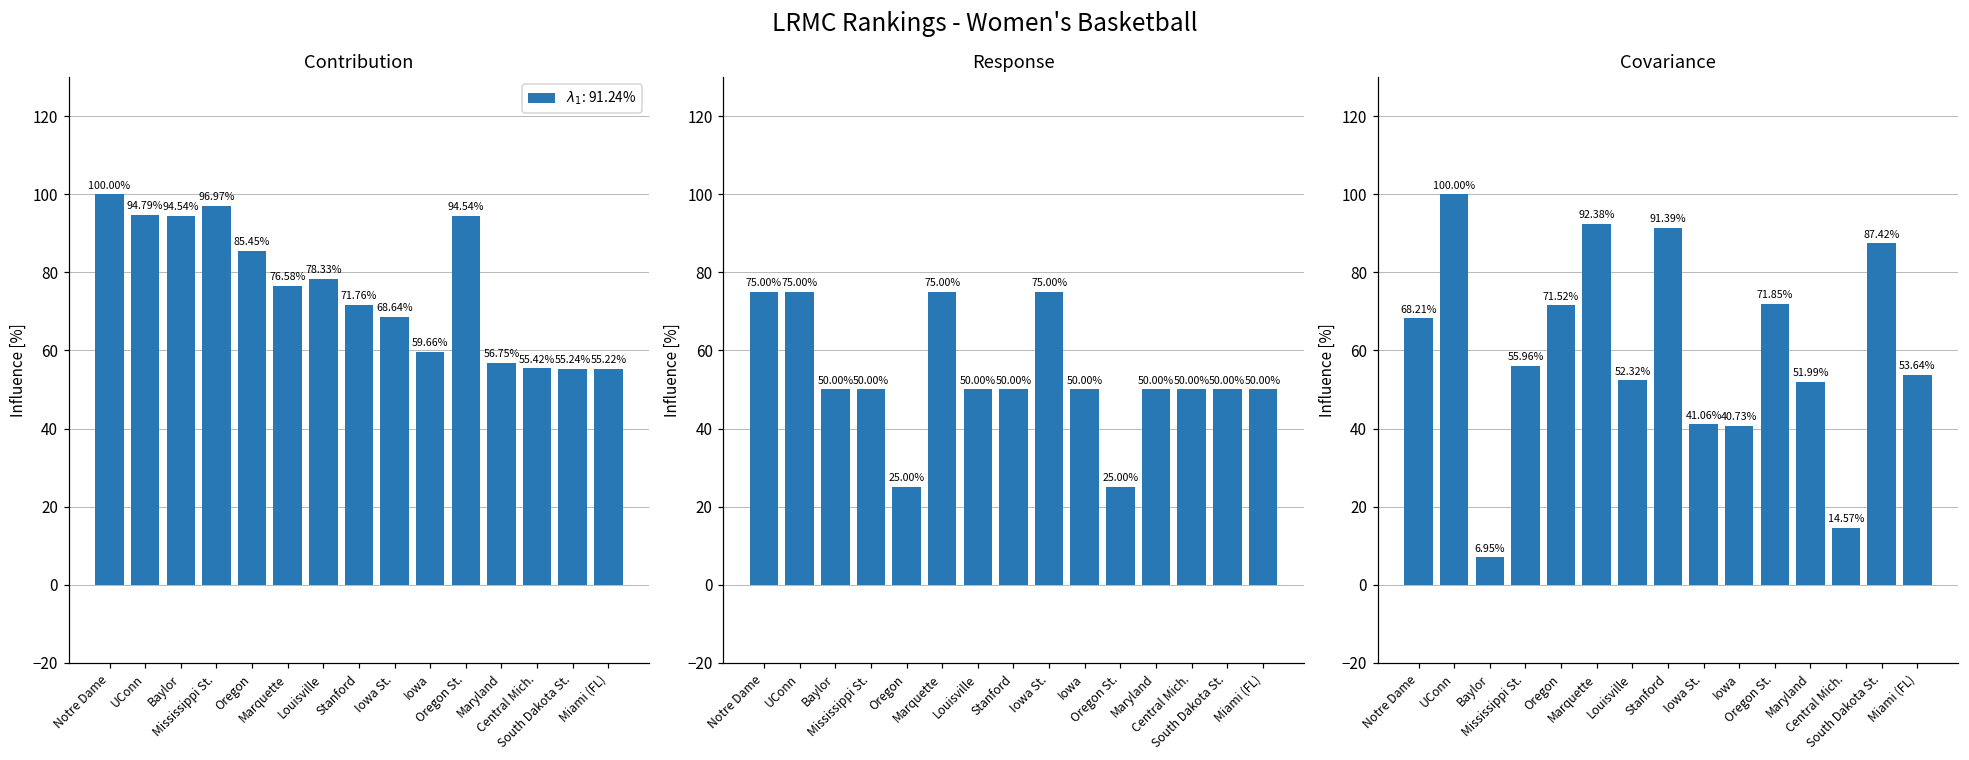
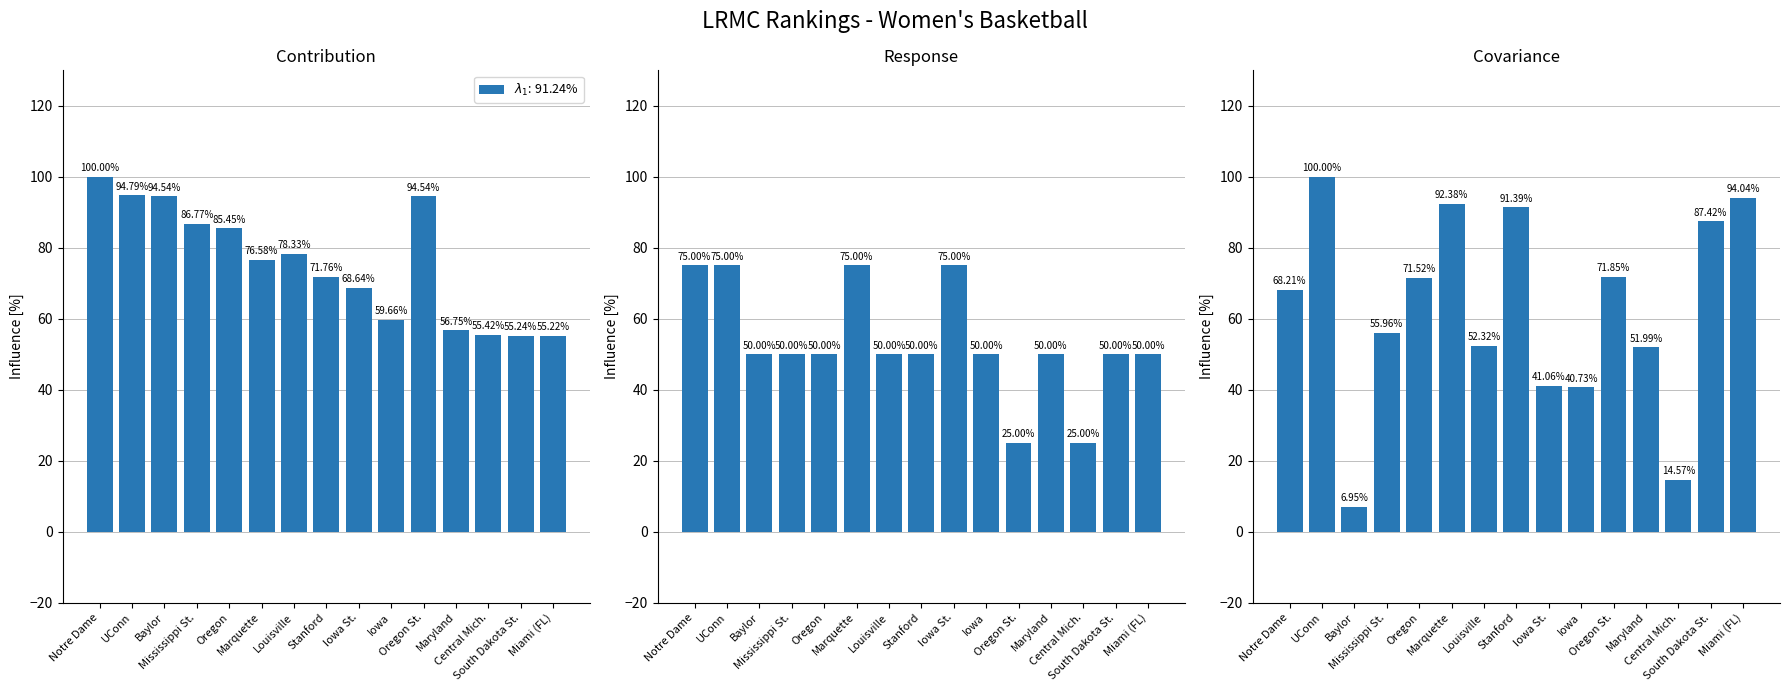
Contribution, Mississippi St.: 96.97% -> 86.77%
Response, Oregon: 25.00% -> 50.00%
Response, Central Mich.: 50.00% -> 25.00%
Covariance, Miami (FL): 53.64% -> 94.04%
